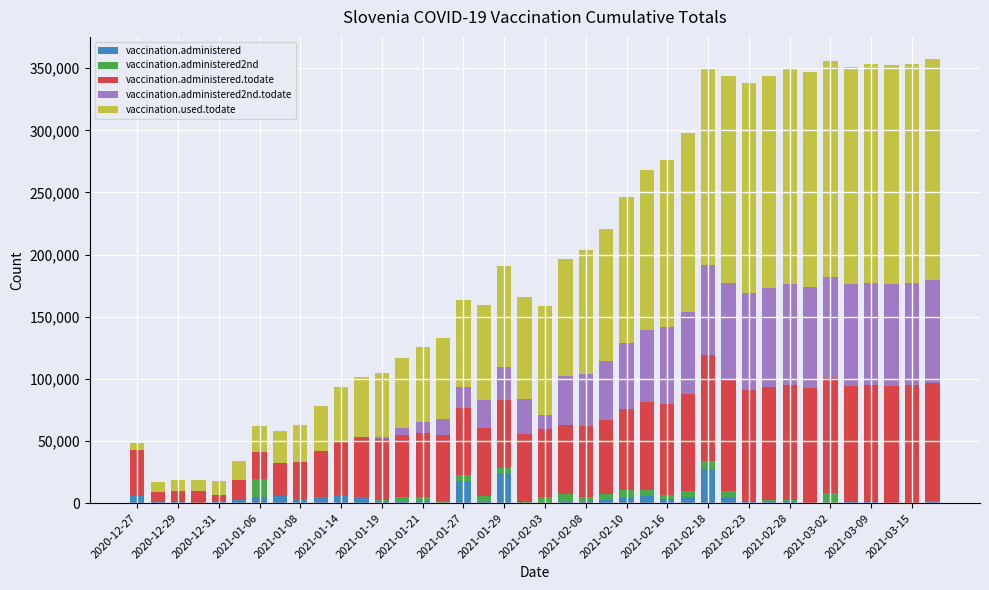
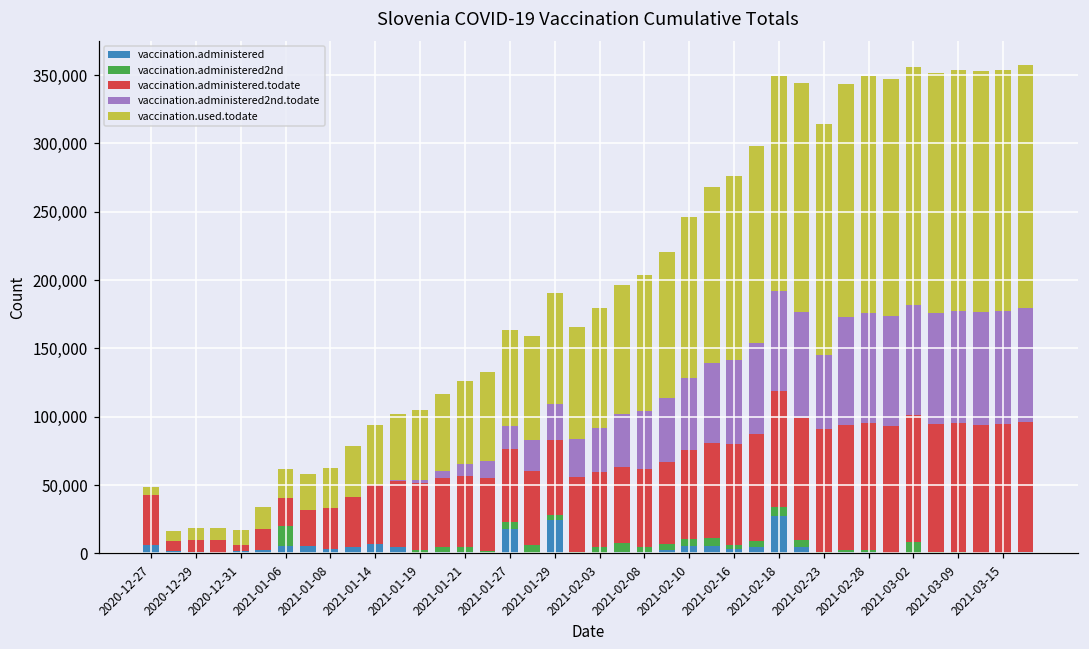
vaccination.administered2nd.todate, 2021-02-03: 11,000 -> 32,000
vaccination.administered2nd.todate, 2021-02-23: 78,000 -> 54,000
